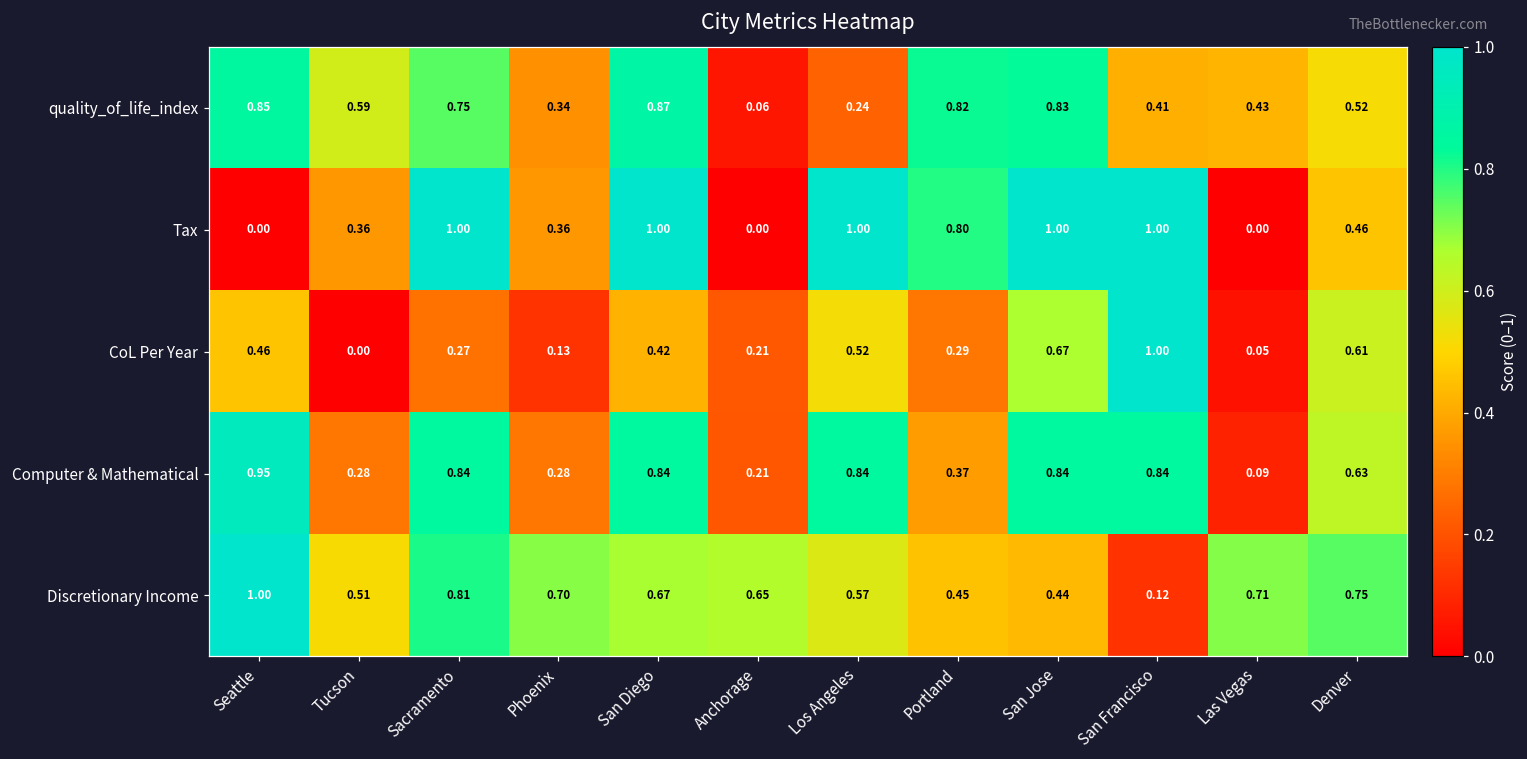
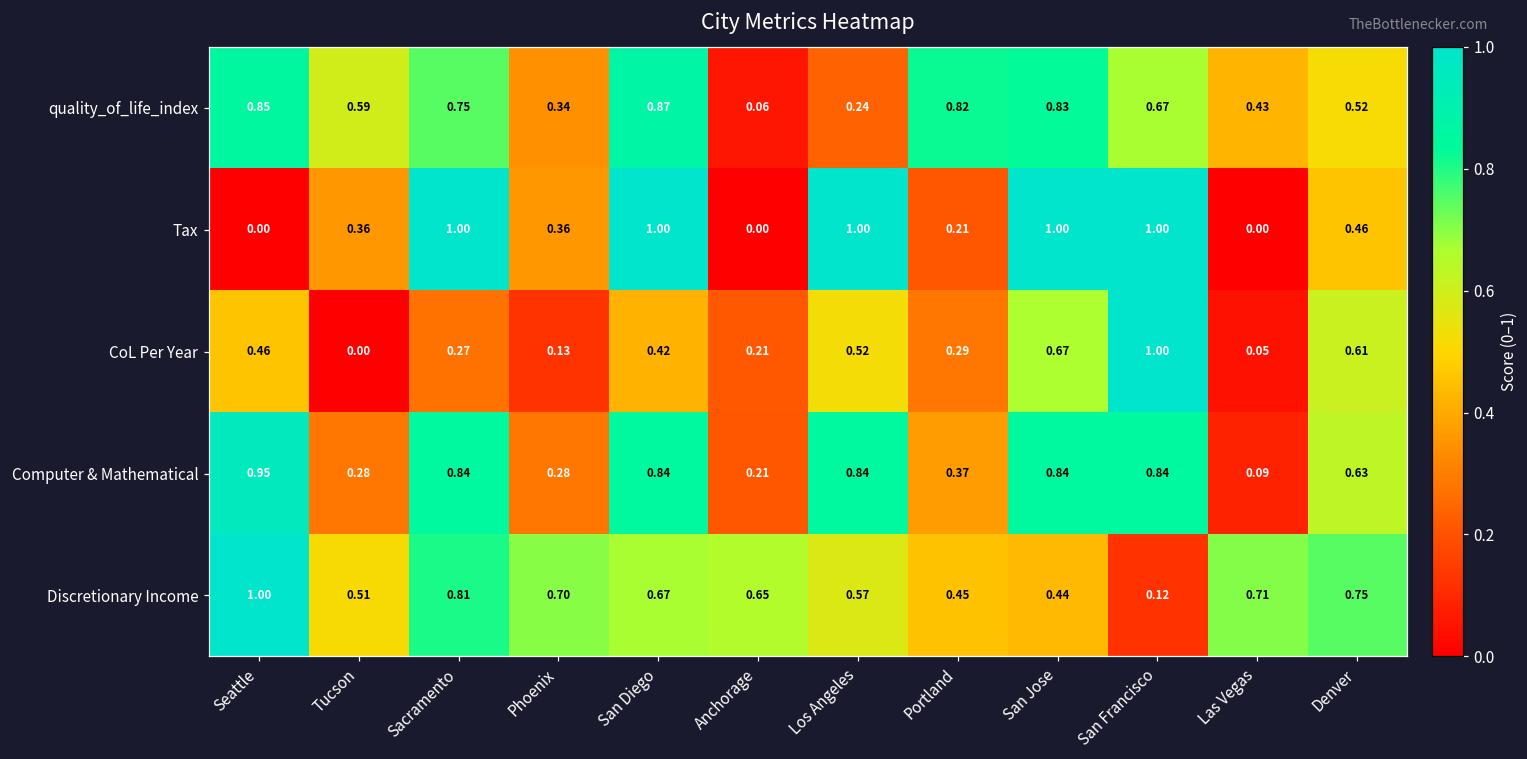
quality_of_life_index, San Francisco: 0.41 -> 0.67
Tax, Portland: 0.80 -> 0.21
